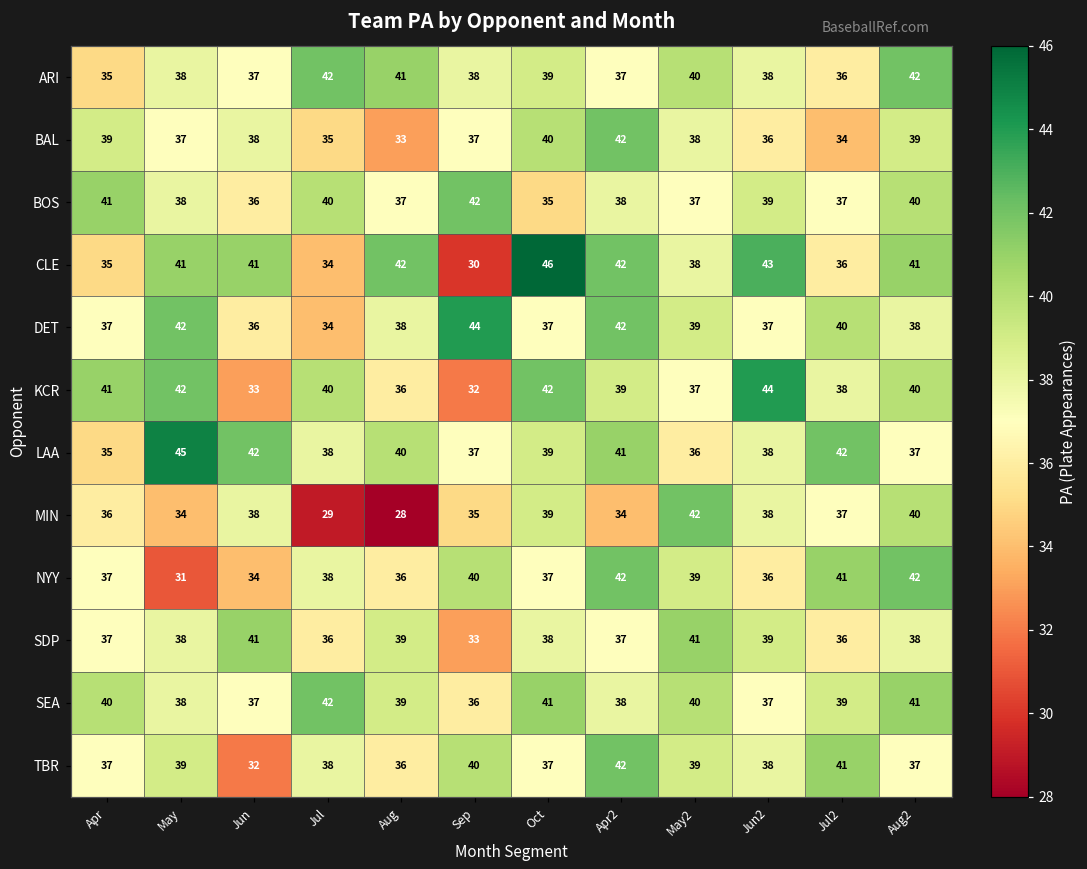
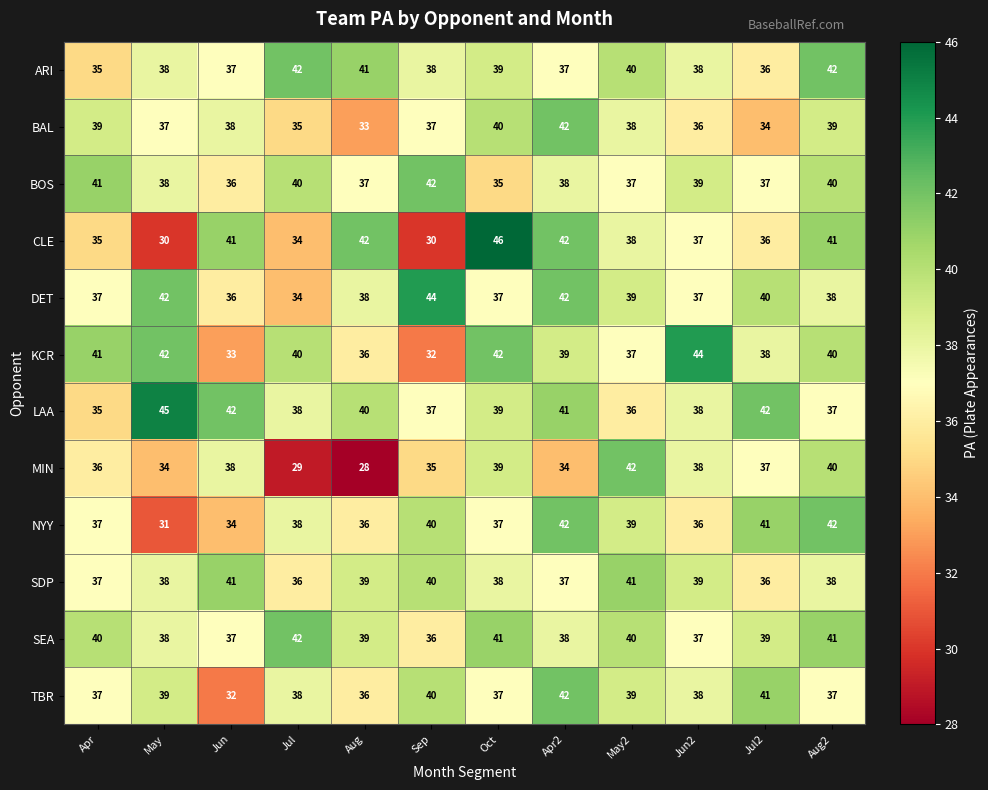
CLE, May: 41 -> 30
CLE, Jun2: 43 -> 37
SDP, Sep: 33 -> 40
